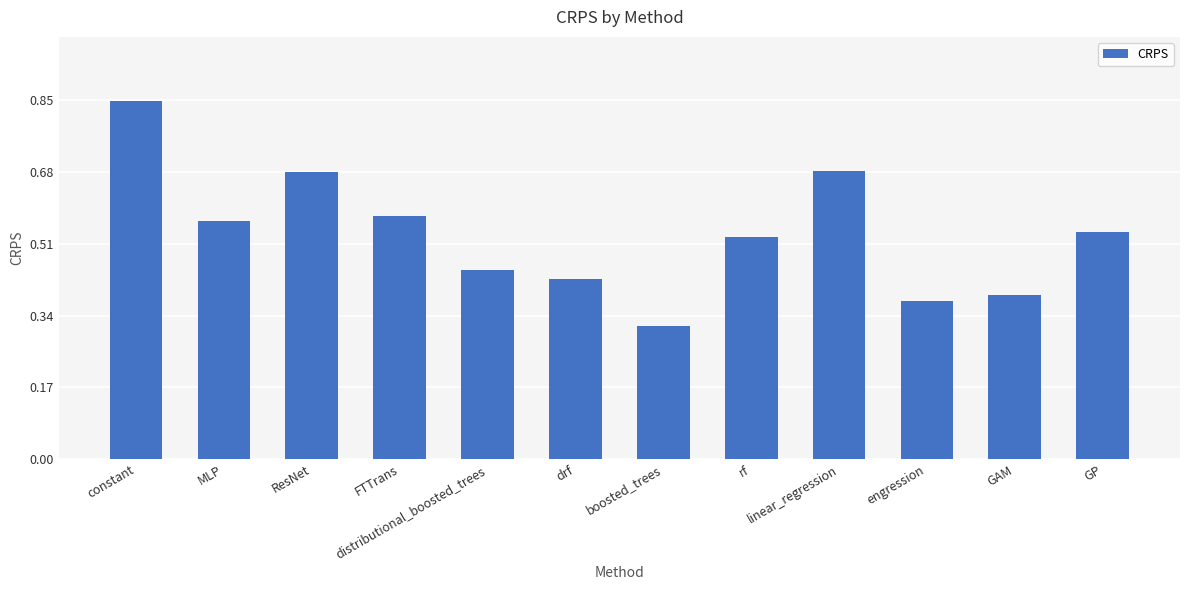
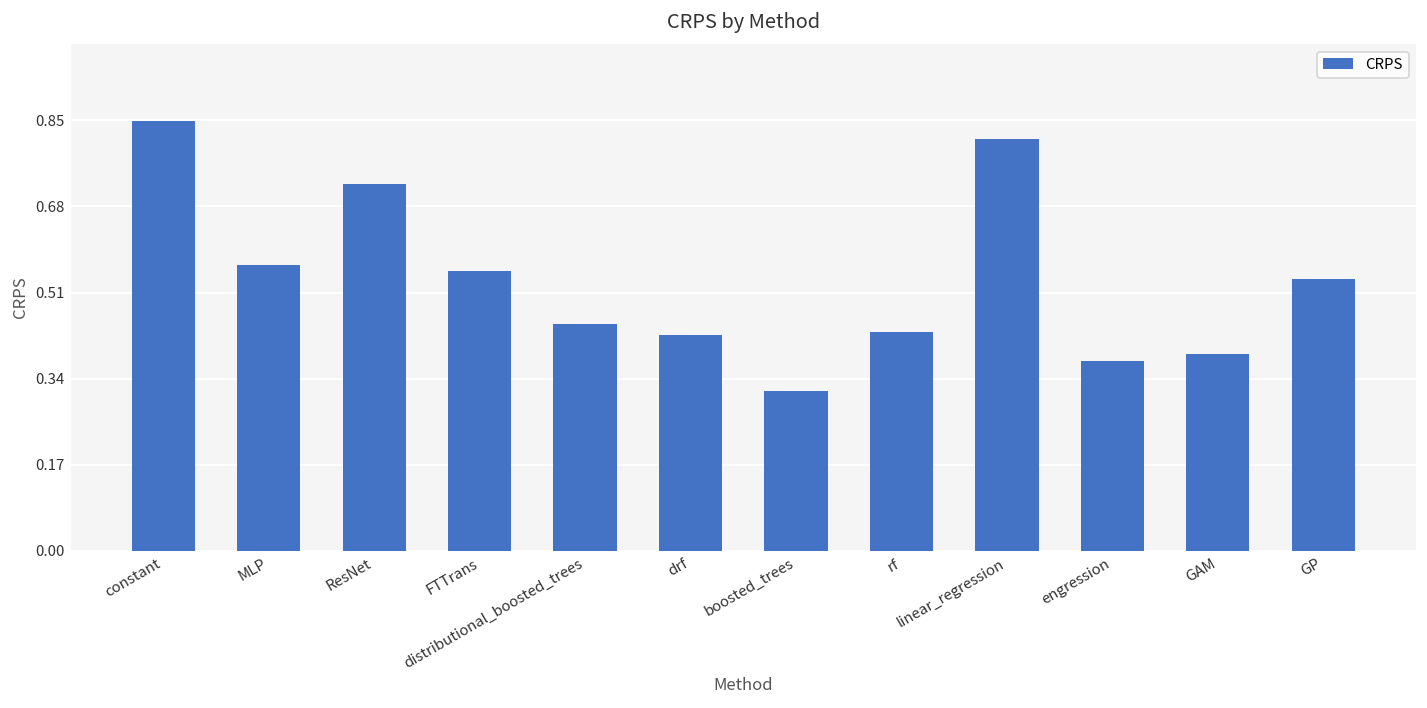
ResNet: 0.68 -> 0.72
FTTrans: 0.58 -> 0.55
rf: 0.53 -> 0.43
linear_regression: 0.68 -> 0.81
